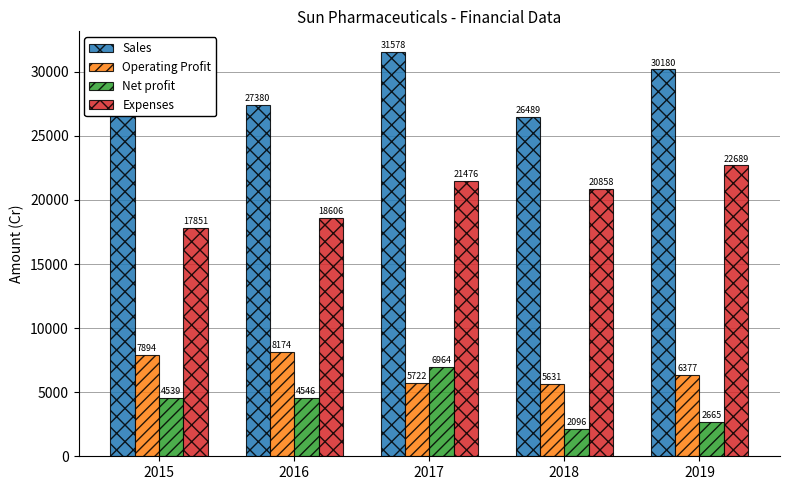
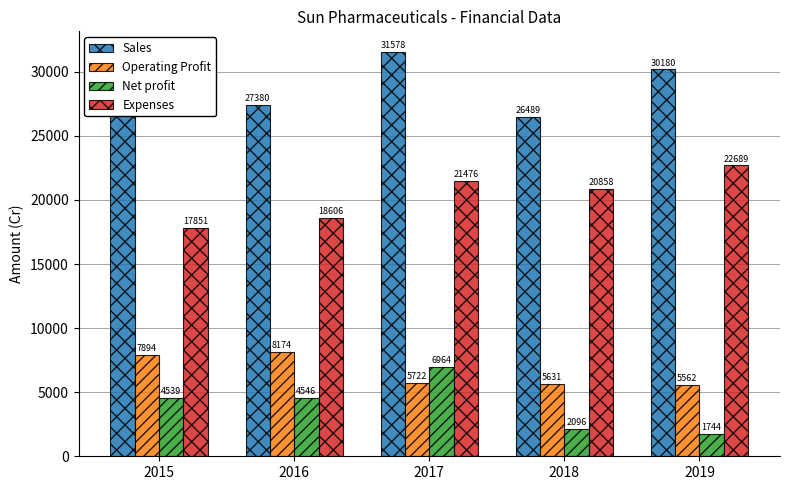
Operating Profit, 2019: 6377 -> 5562
Net profit, 2019: 2665 -> 1744
